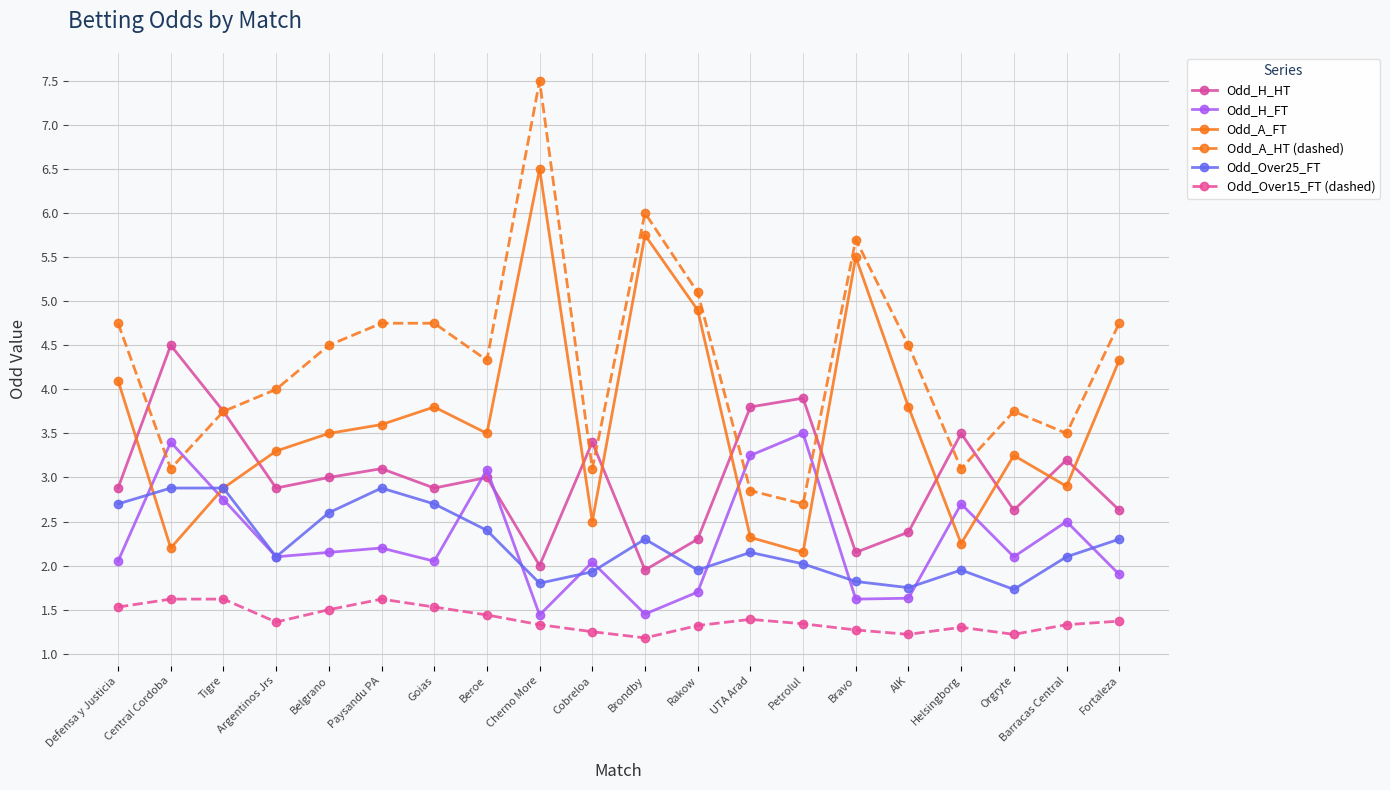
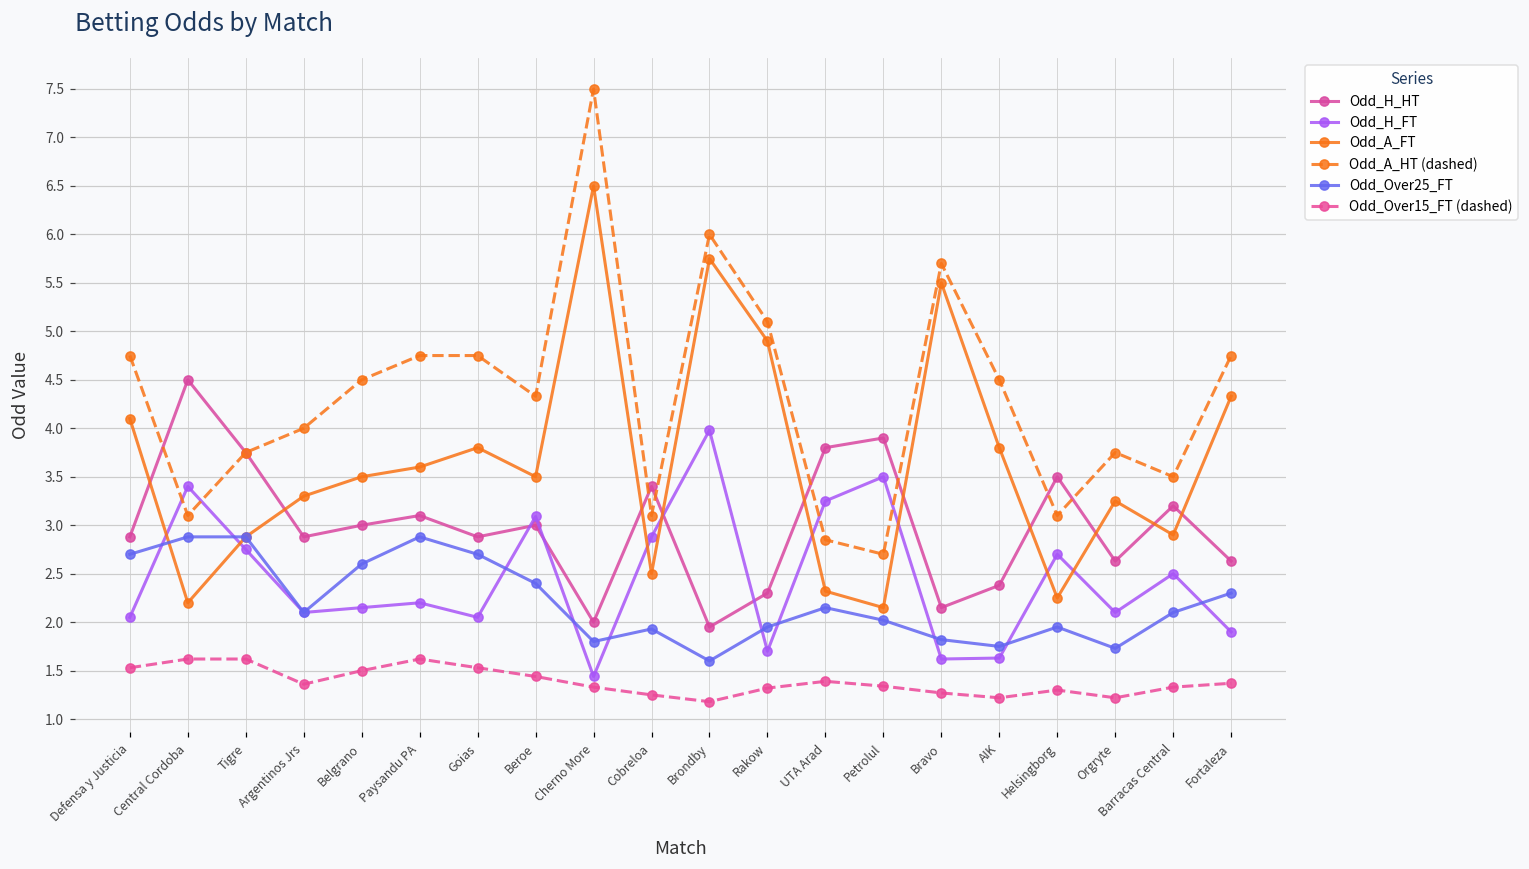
Odd_H_FT, Cobreloa: 2.0 -> 2.9
Odd_H_FT, Brondby: 1.5 -> 4.0
Odd_Over25_FT, Brondby: 2.3 -> 1.6
